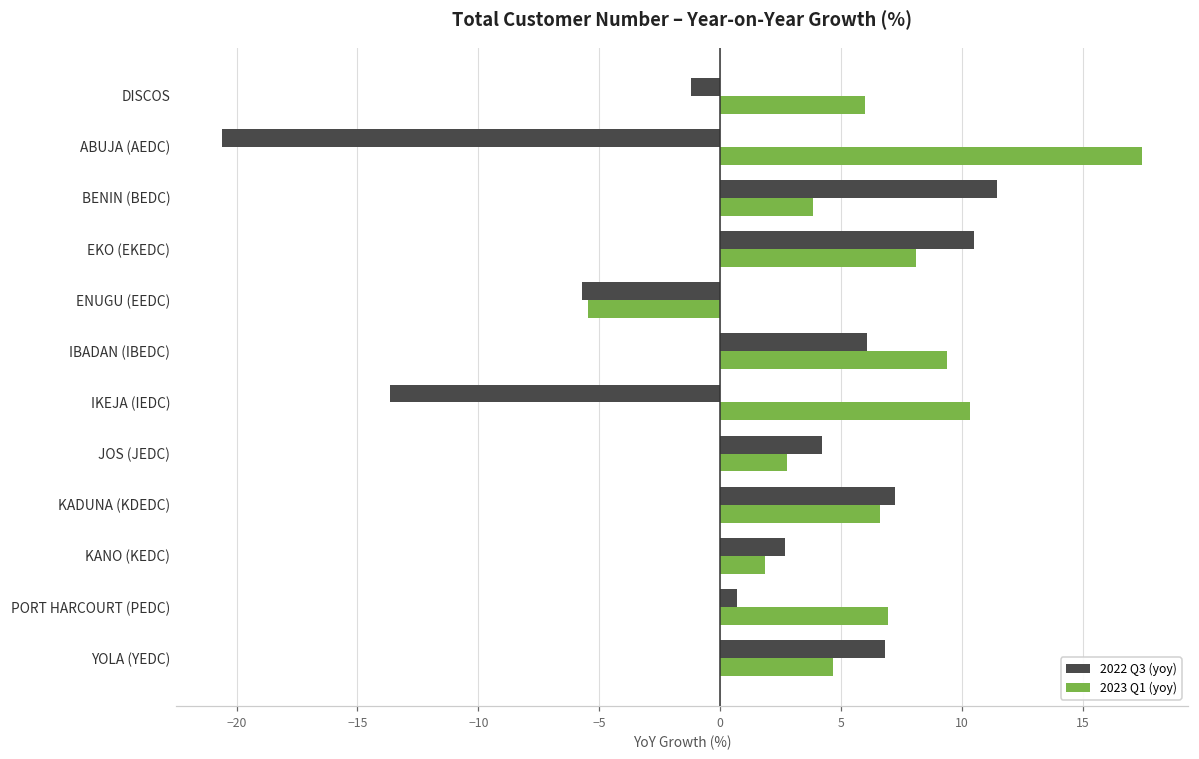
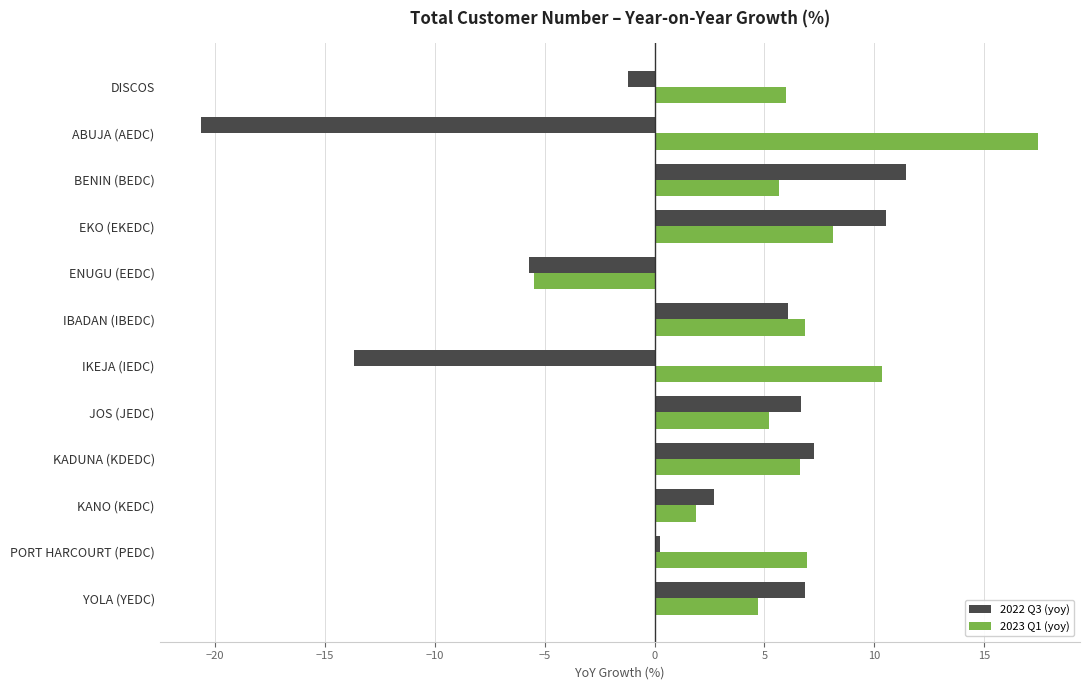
2023 Q1 (yoy), BENIN (BEDC): 3.8 -> 5.6
2023 Q1 (yoy), IBADAN (IBEDC): 9.4 -> 6.8
2022 Q3 (yoy), JOS (JEDC): 4.2 -> 6.7
2023 Q1 (yoy), JOS (JEDC): 2.8 -> 5.2
2022 Q3 (yoy), PORT HARCOURT (PEDC): 0.7 -> 0.3
